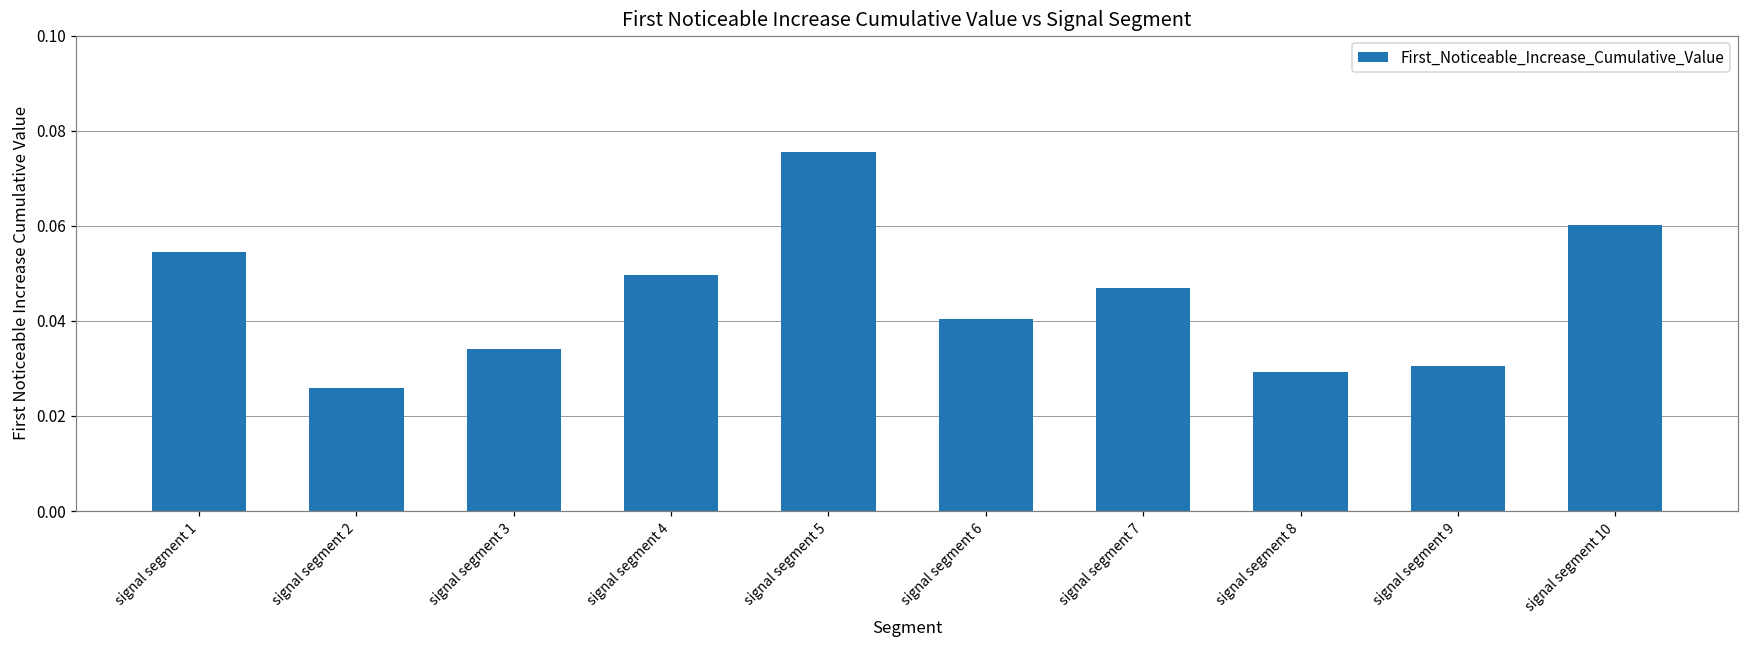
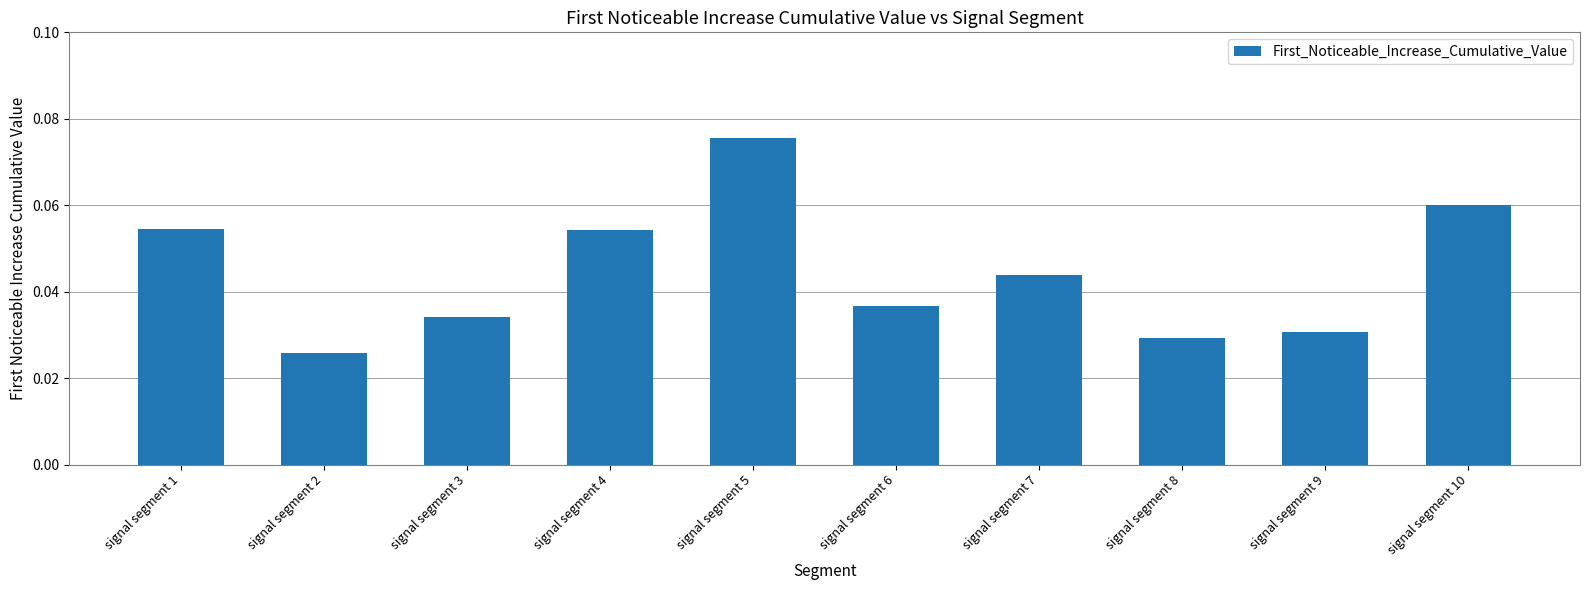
signal segment 4: 0.050 -> 0.054
signal segment 6: 0.040 -> 0.037
signal segment 7: 0.047 -> 0.044
